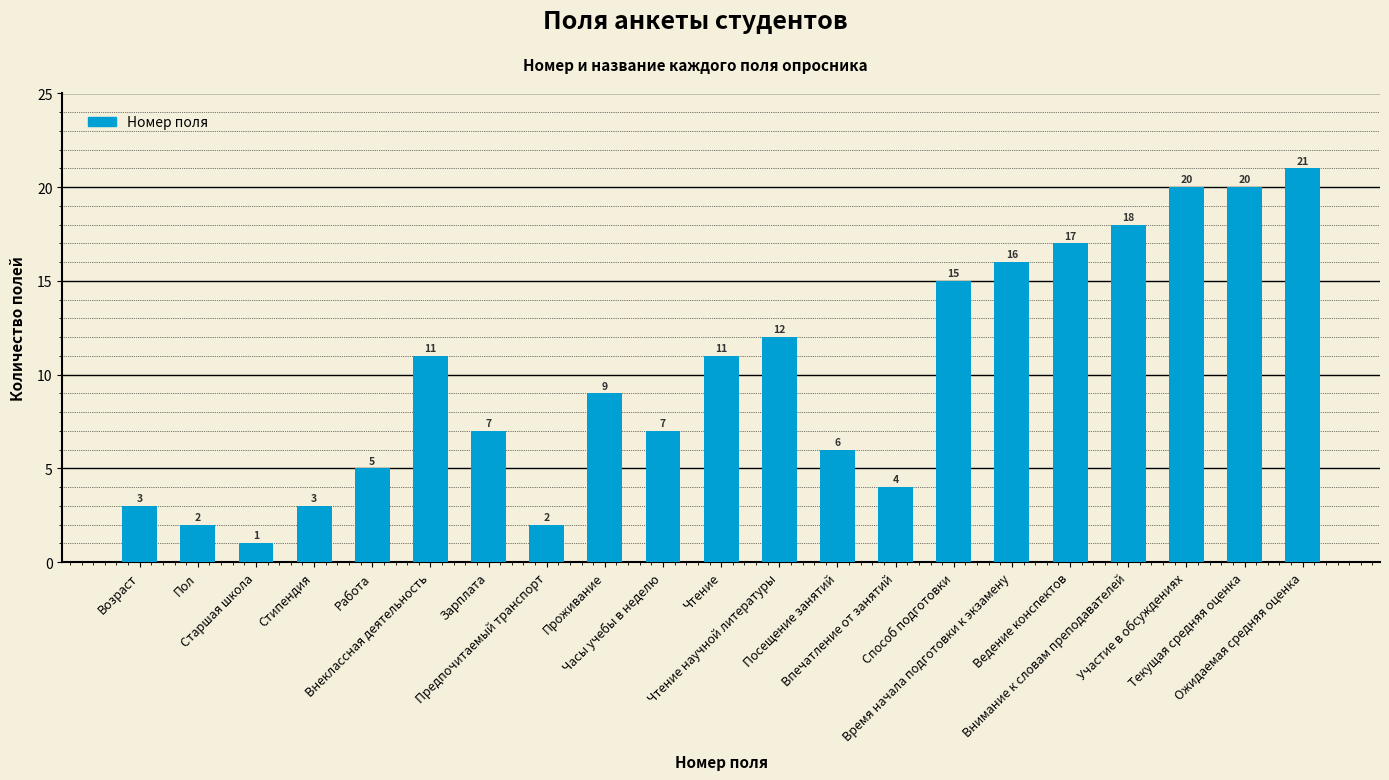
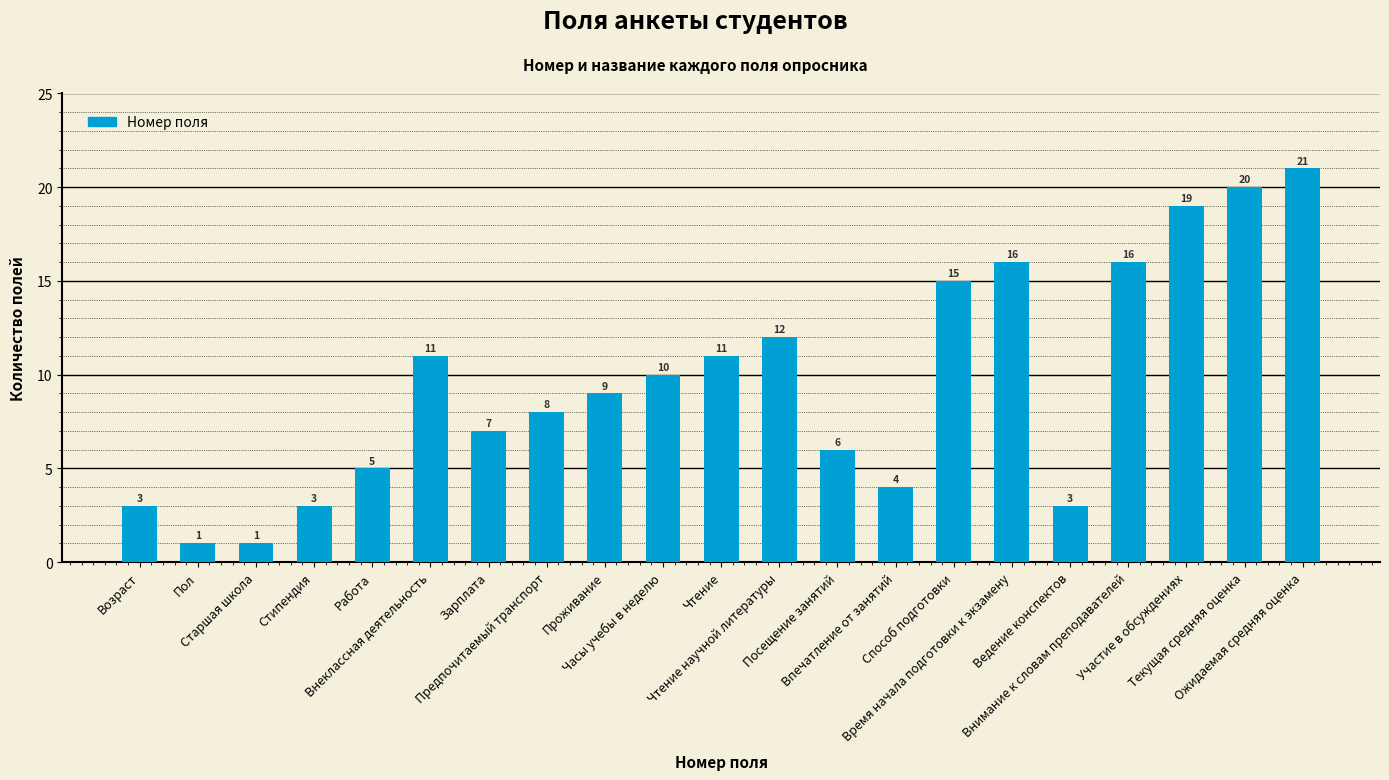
Пол: 2 -> 1
Предпочитаемый транспорт: 2 -> 8
Часы учебы в неделю: 7 -> 10
Ведение конспектов: 17 -> 3
Внимание к словам преподавателей: 18 -> 16
Участие в обсуждениях: 20 -> 19
